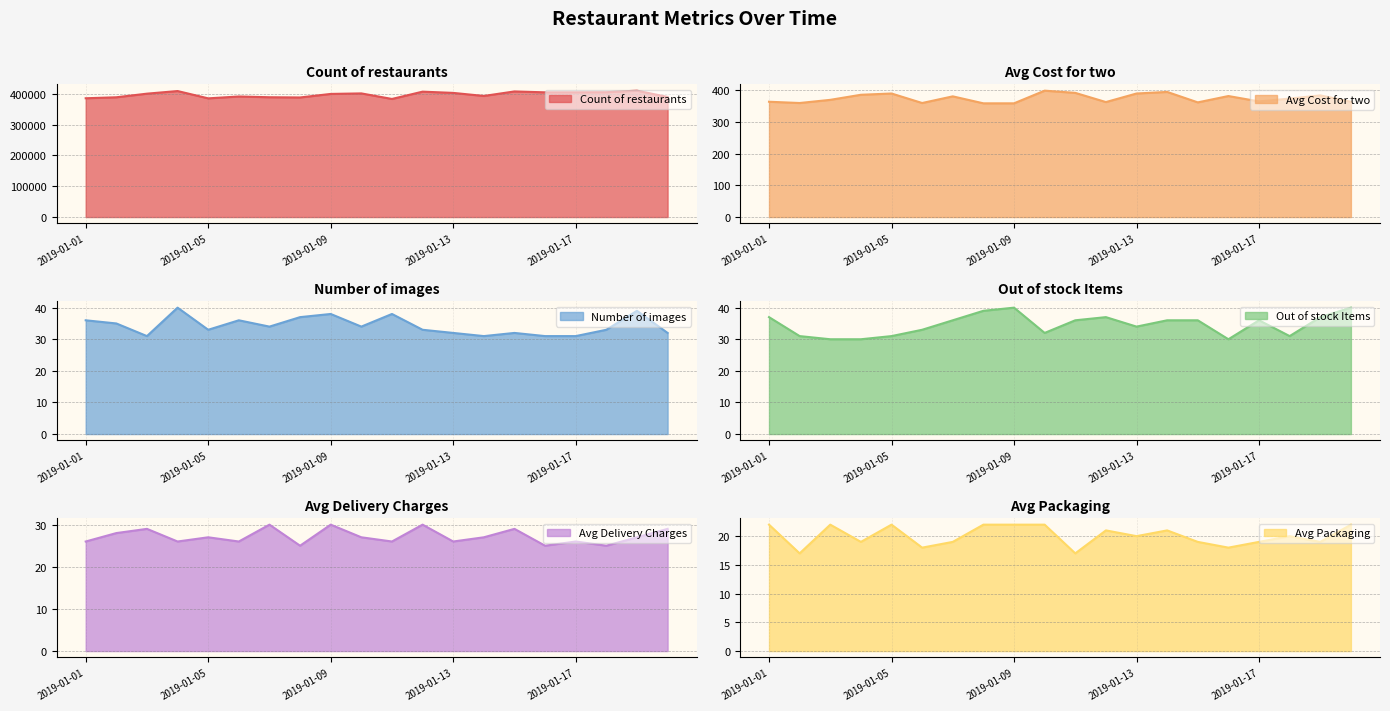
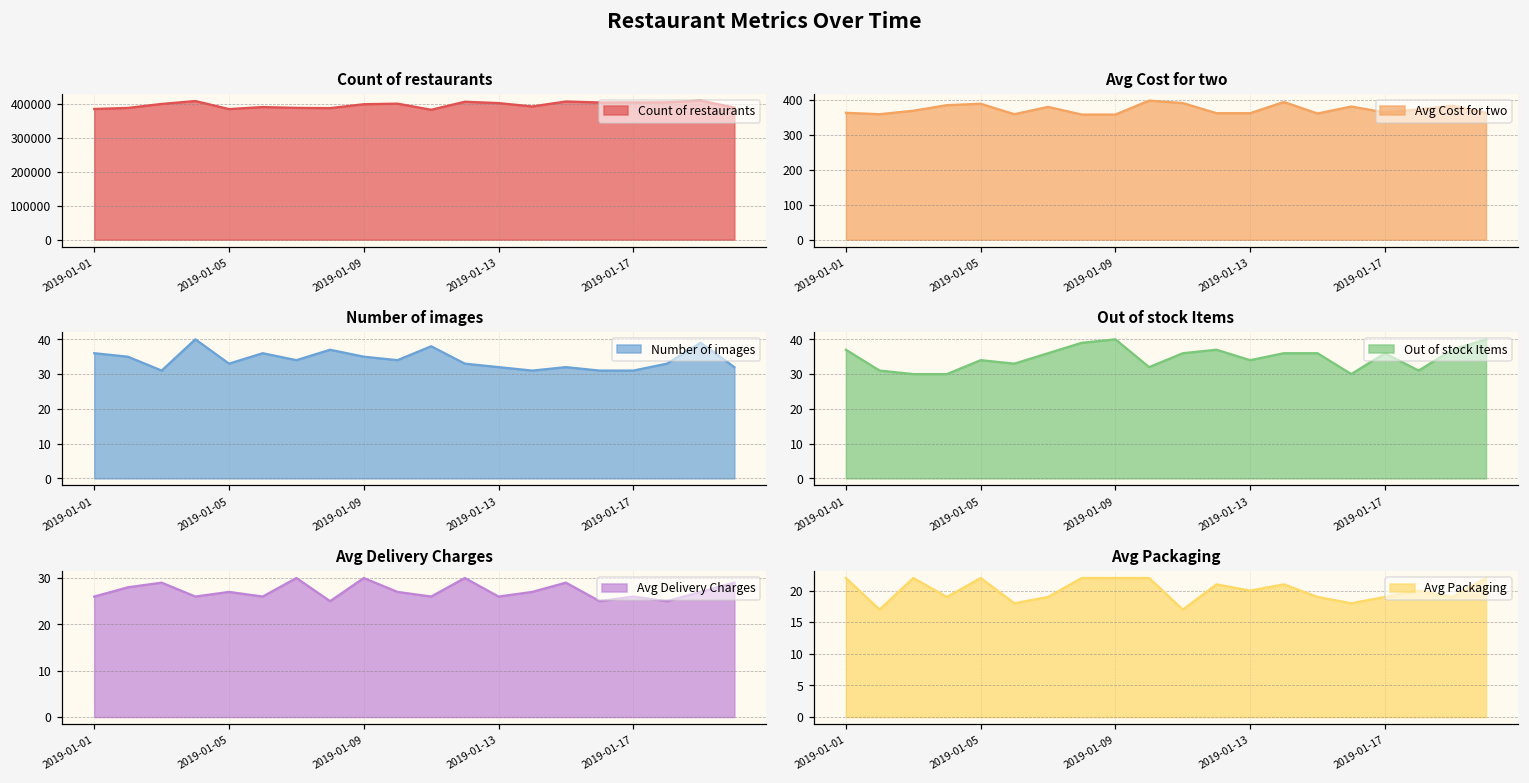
Avg Cost for two, 2019-01-13: 390 -> 360
Number of images, 2019-01-09: 38 -> 35
Out of stock Items, 2019-01-05: 31 -> 34
